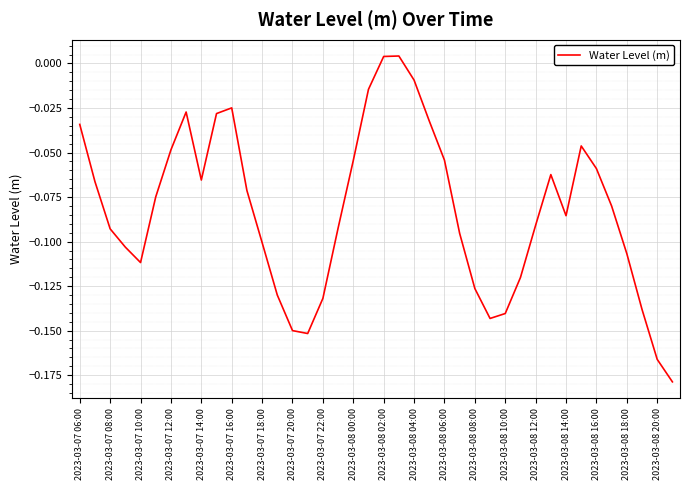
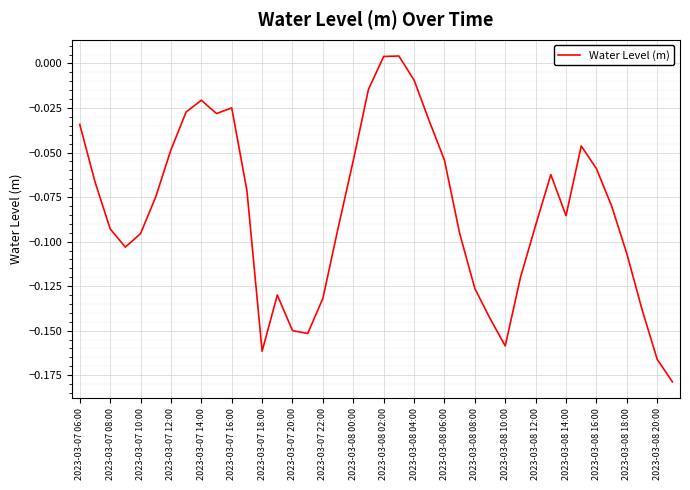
2023-03-07 10:00: -0.112 -> -0.096
2023-03-07 14:00: -0.065 -> -0.021
2023-03-07 18:00: -0.101 -> -0.162
2023-03-08 10:00: -0.140 -> -0.159
